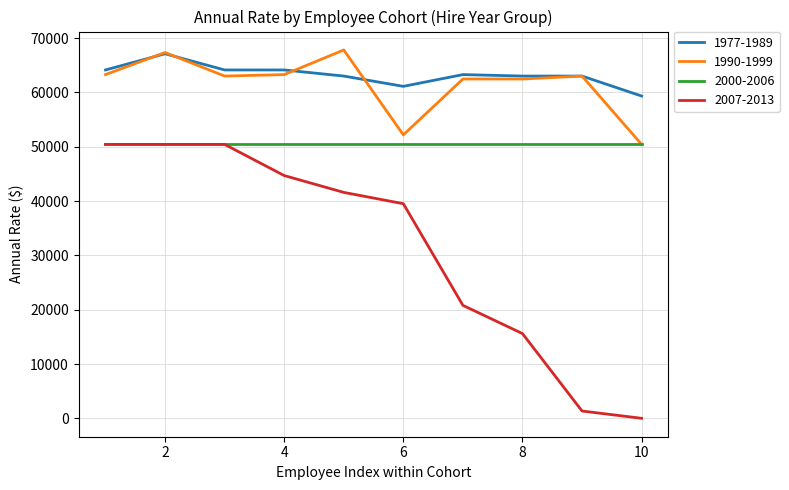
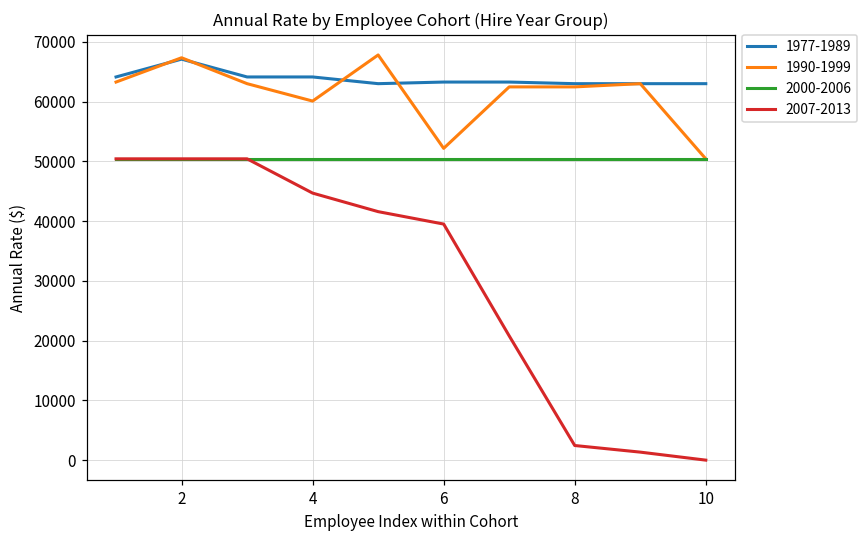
1990-1999, 4: 63000 -> 60000
1977-1989, 6: 61000 -> 63000
2007-2013, 8: 16000 -> 2000
1977-1989, 10: 59000 -> 63000
